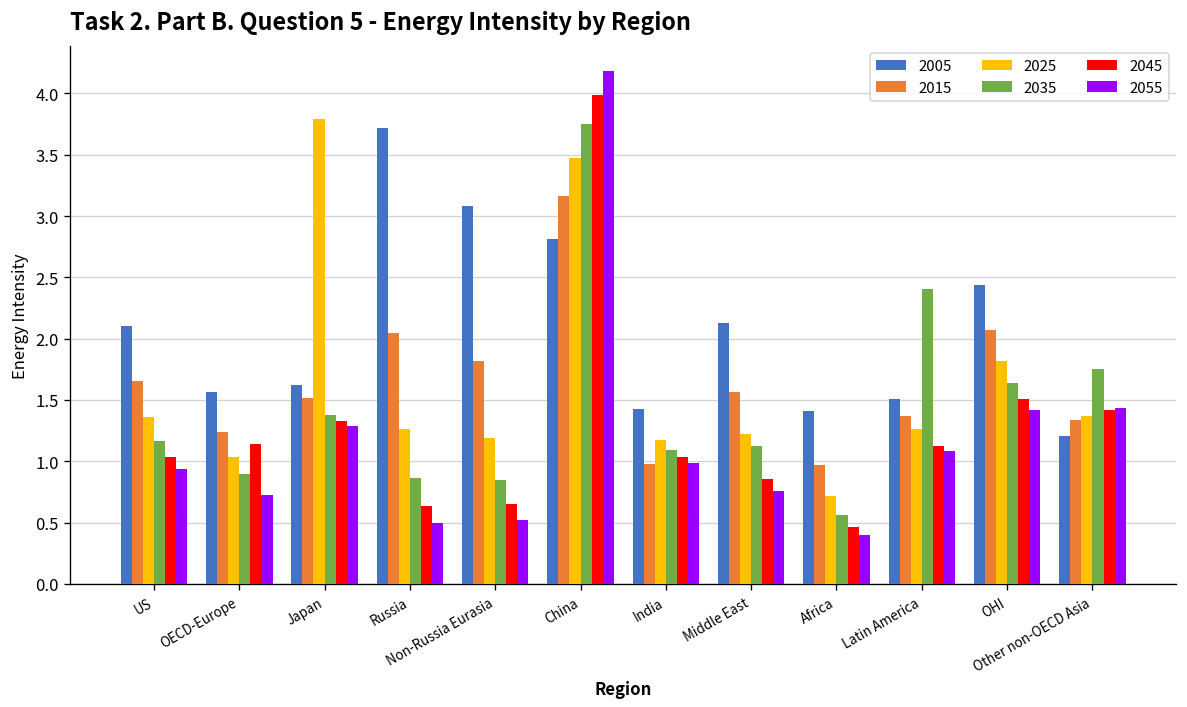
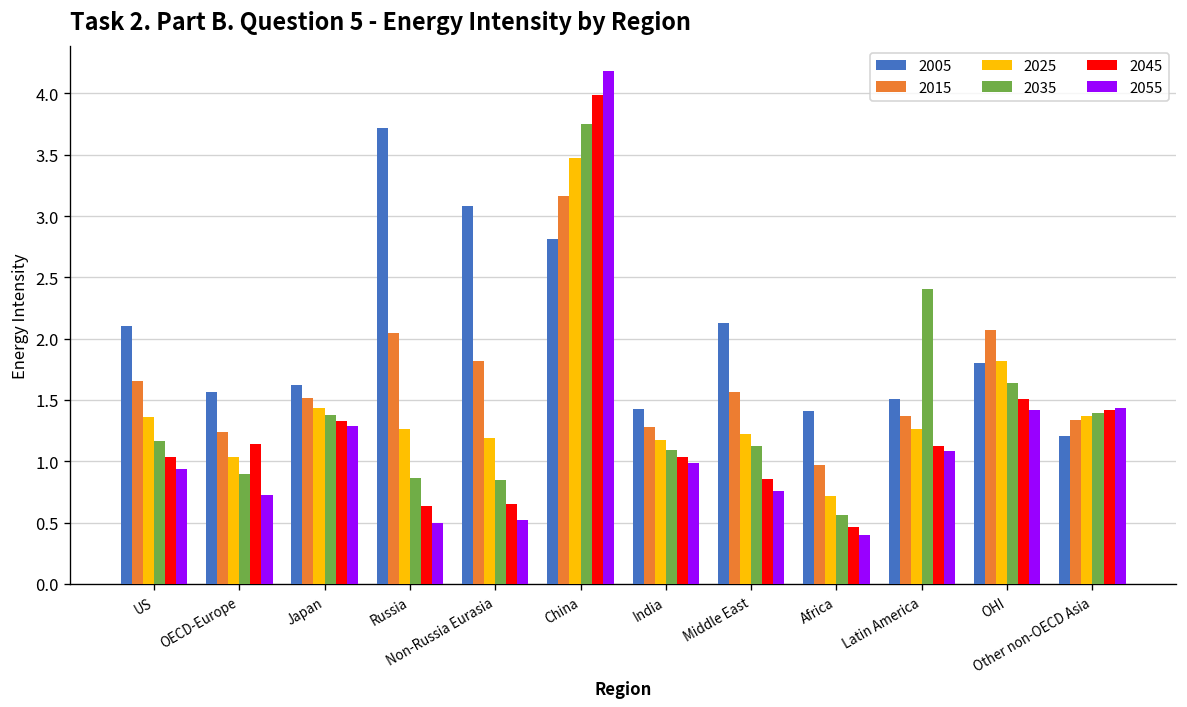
2025, Japan: 3.79 -> 1.43
2015, India: 0.98 -> 1.28
2005, OHI: 2.43 -> 1.80
2035, Other non-OECD Asia: 1.75 -> 1.40
